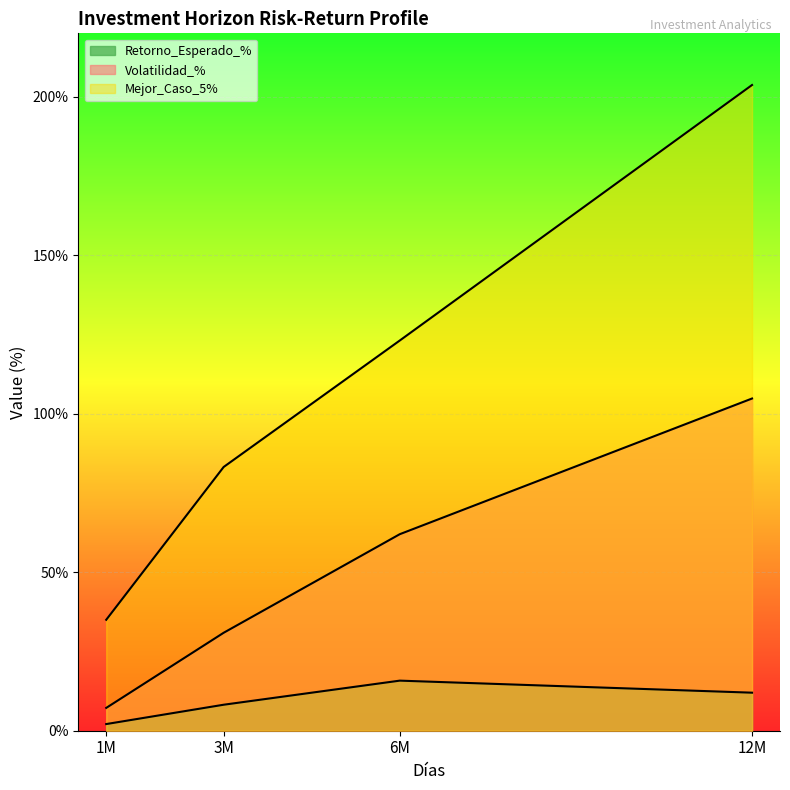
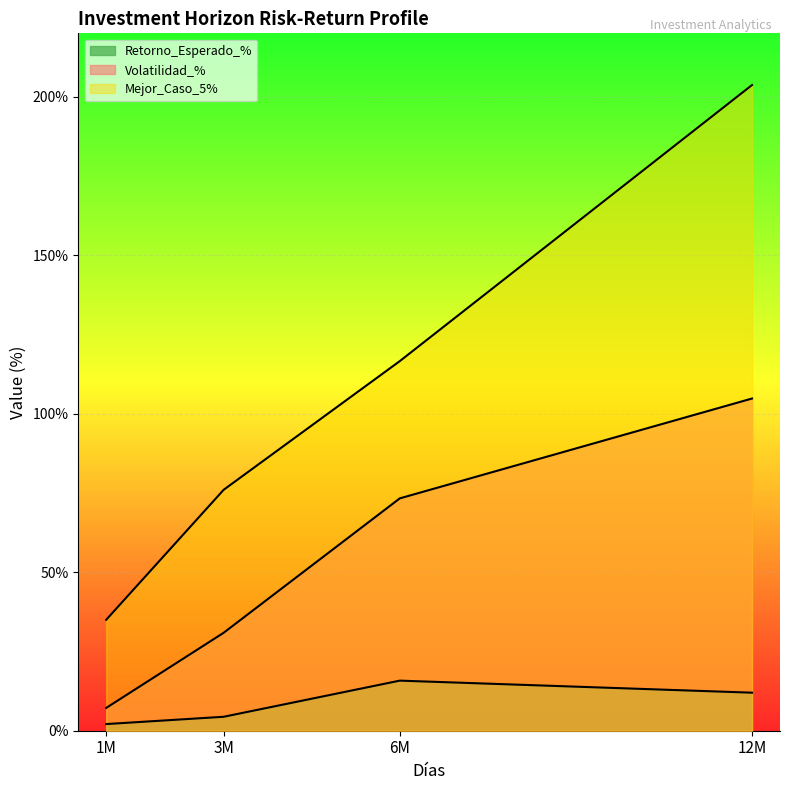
Retorno_Esperado_%, 3M: 8% -> 4%
Mejor_Caso_5%, 3M: 83% -> 76%
Volatilidad_%, 6M: 62% -> 73%
Mejor_Caso_5%, 6M: 123% -> 117%
